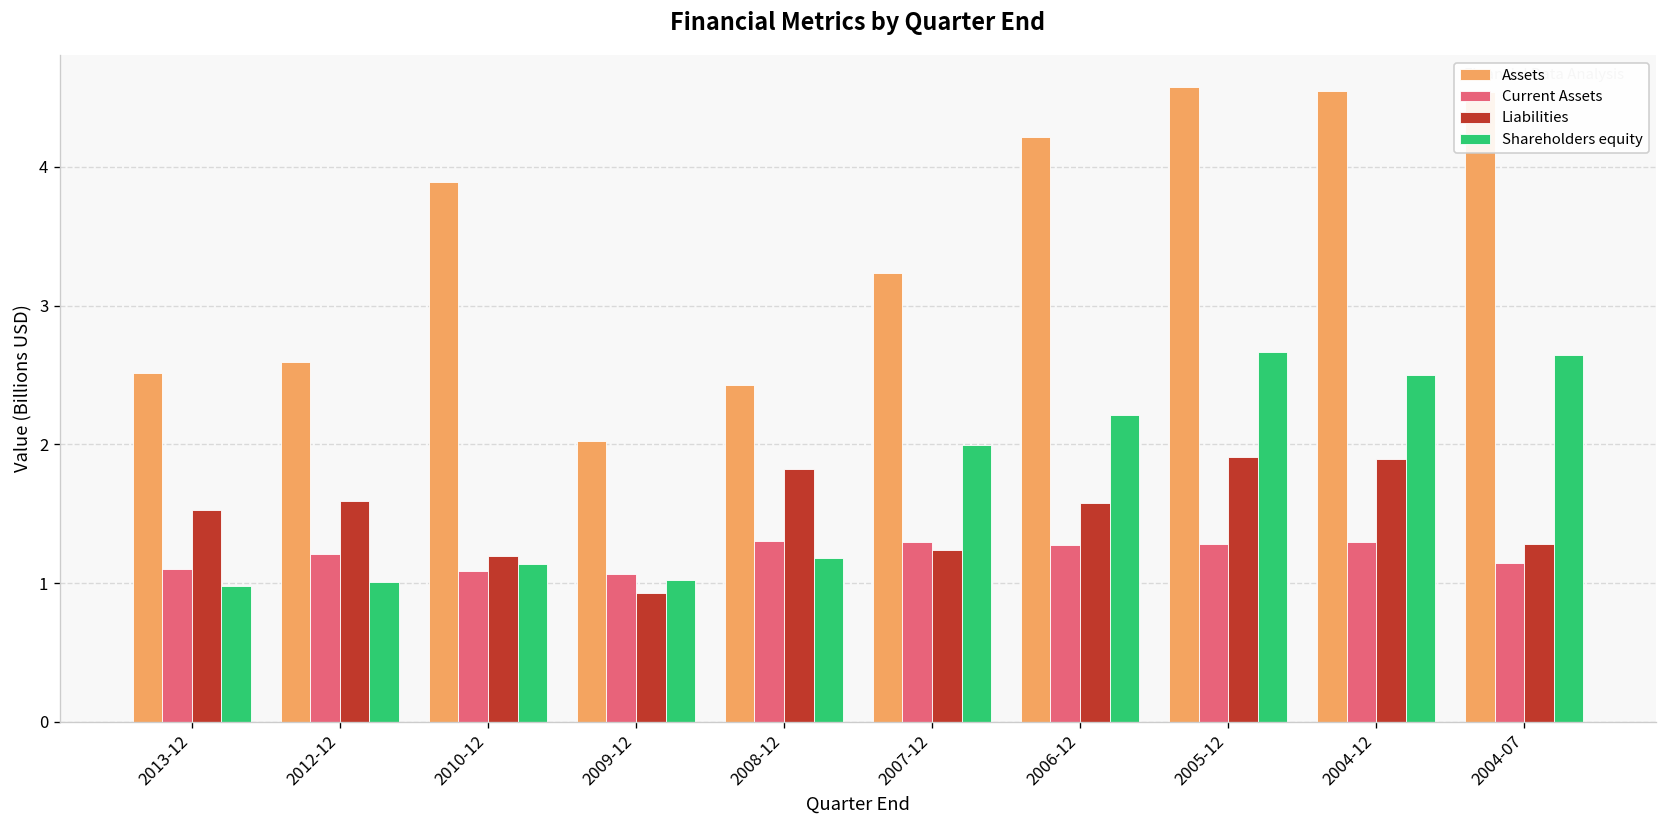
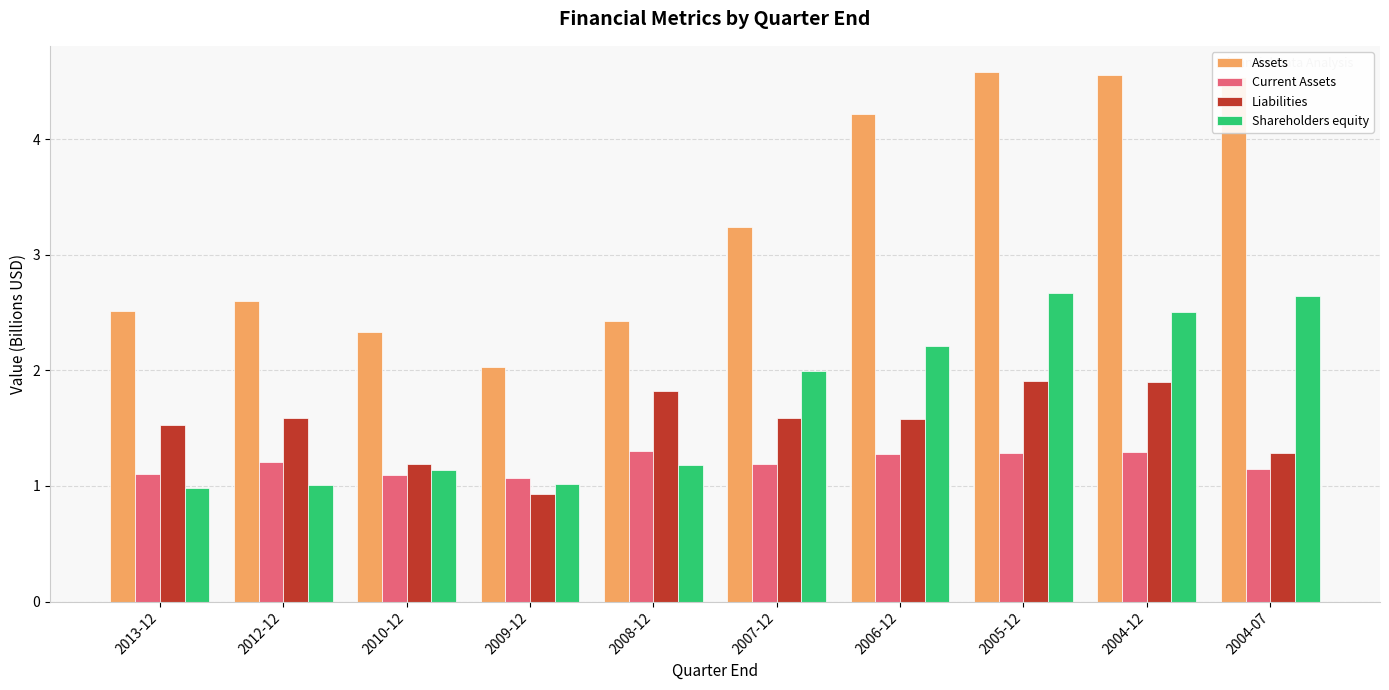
Assets, 2010-12: 3.89 -> 2.33
Current Assets, 2007-12: 1.29 -> 1.19
Liabilities, 2007-12: 1.24 -> 1.59
